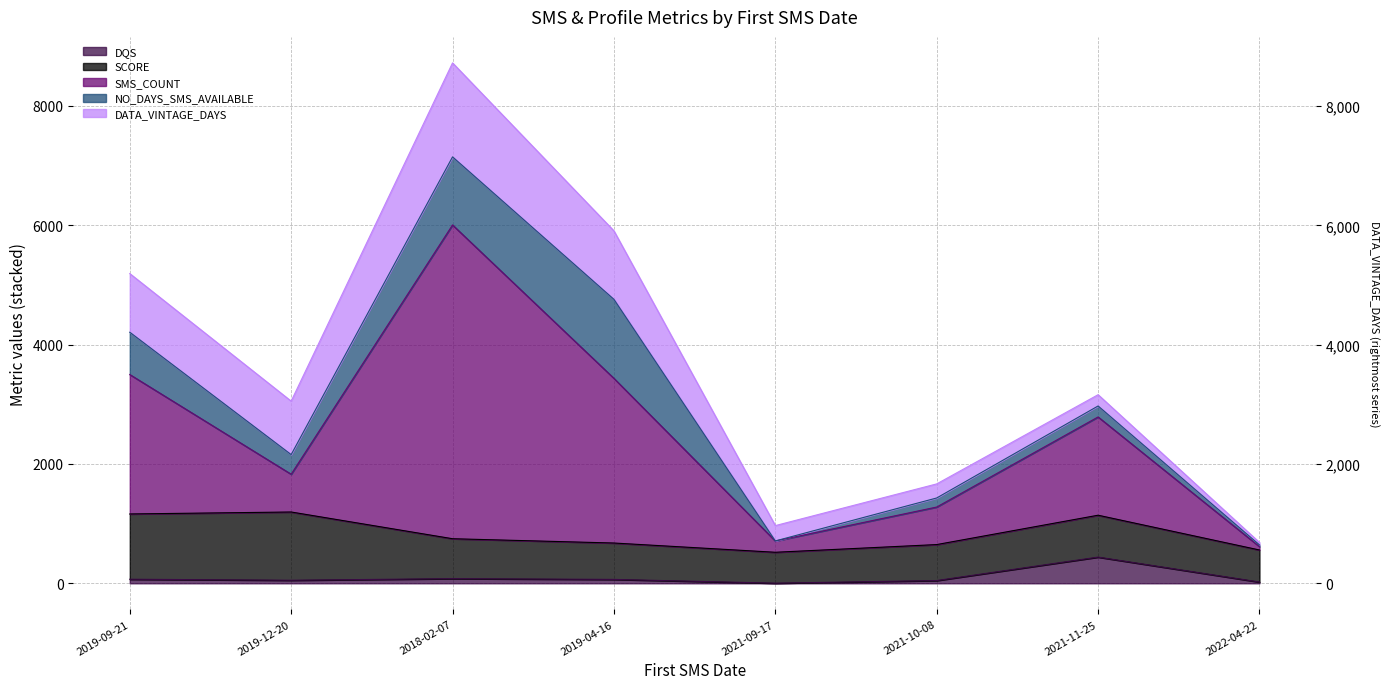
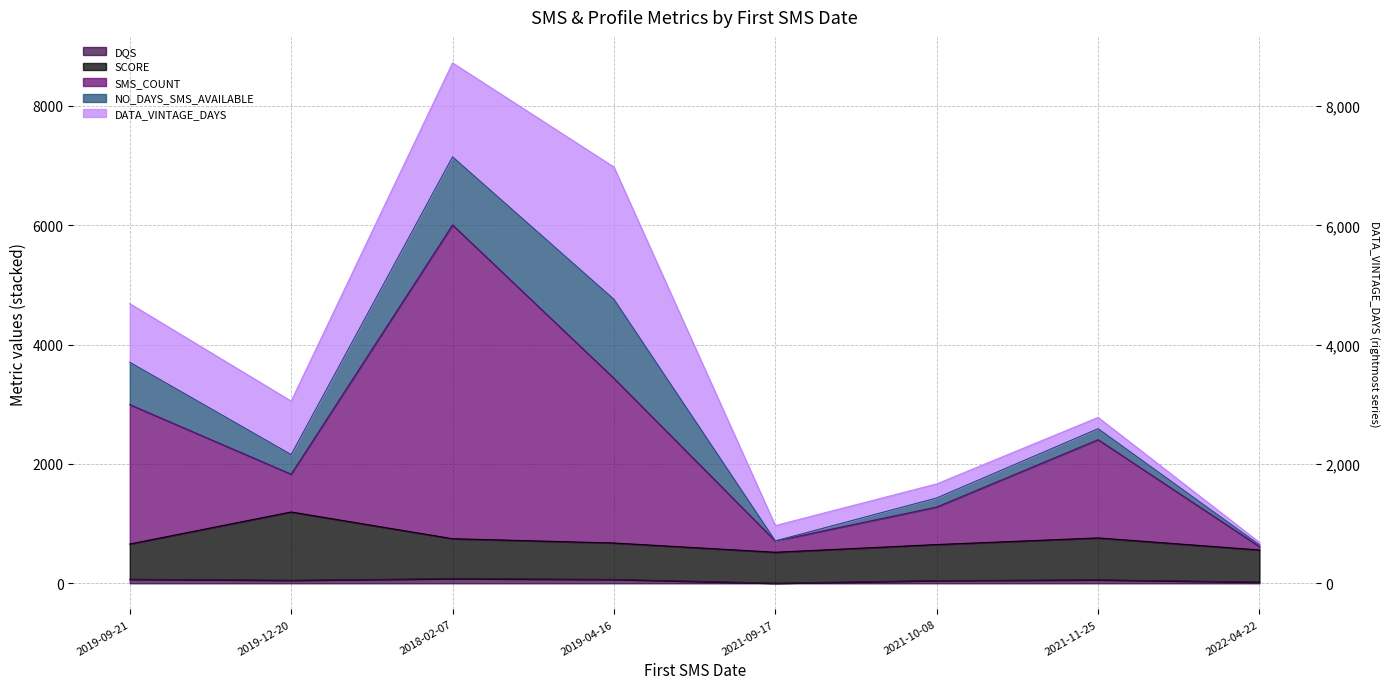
SCORE, 2019-09-21: 1100 -> 600
DATA_VINTAGE_DAYS, 2019-04-16: 1100 -> 2200
DQS, 2021-11-25: 400 -> 100
